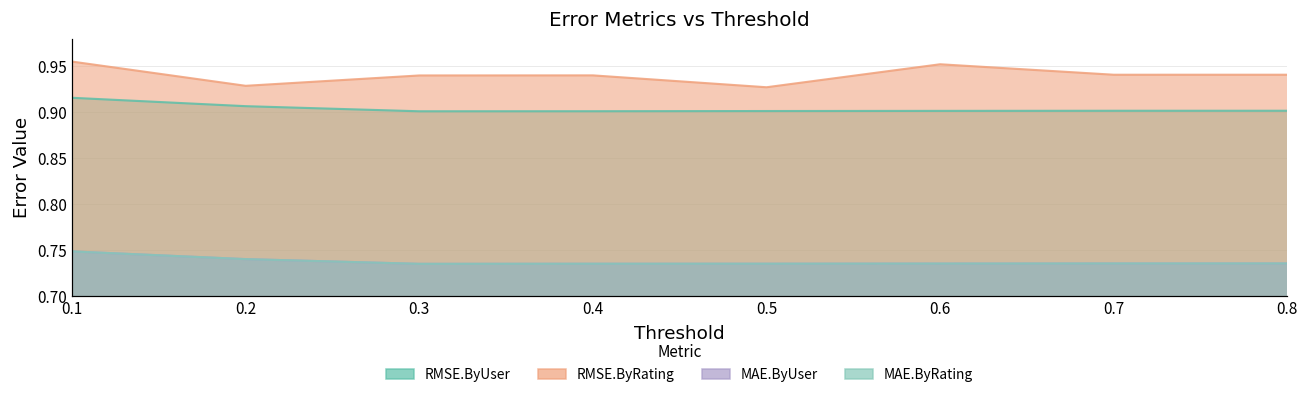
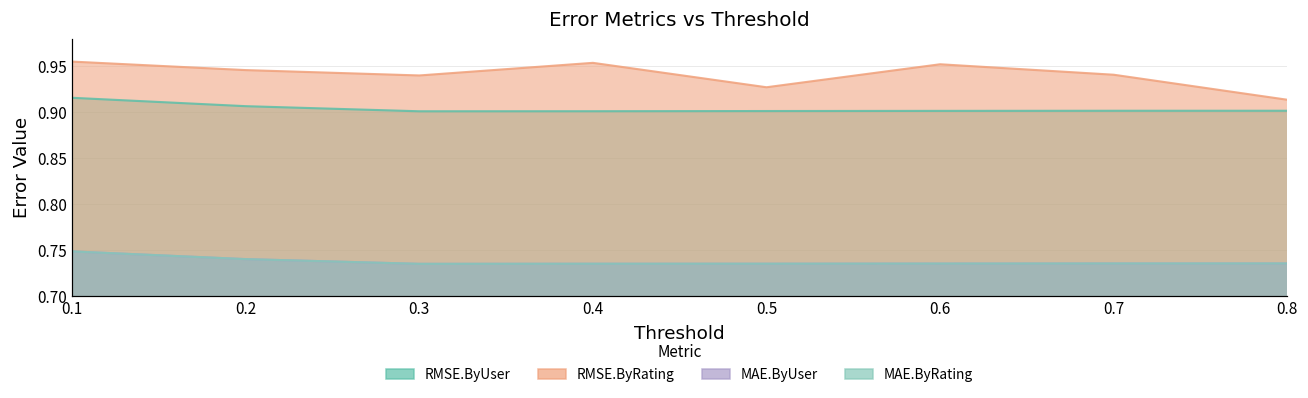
RMSE.ByRating, 0.2: 0.93 -> 0.95
RMSE.ByRating, 0.4: 0.94 -> 0.95
RMSE.ByRating, 0.8: 0.94 -> 0.91
